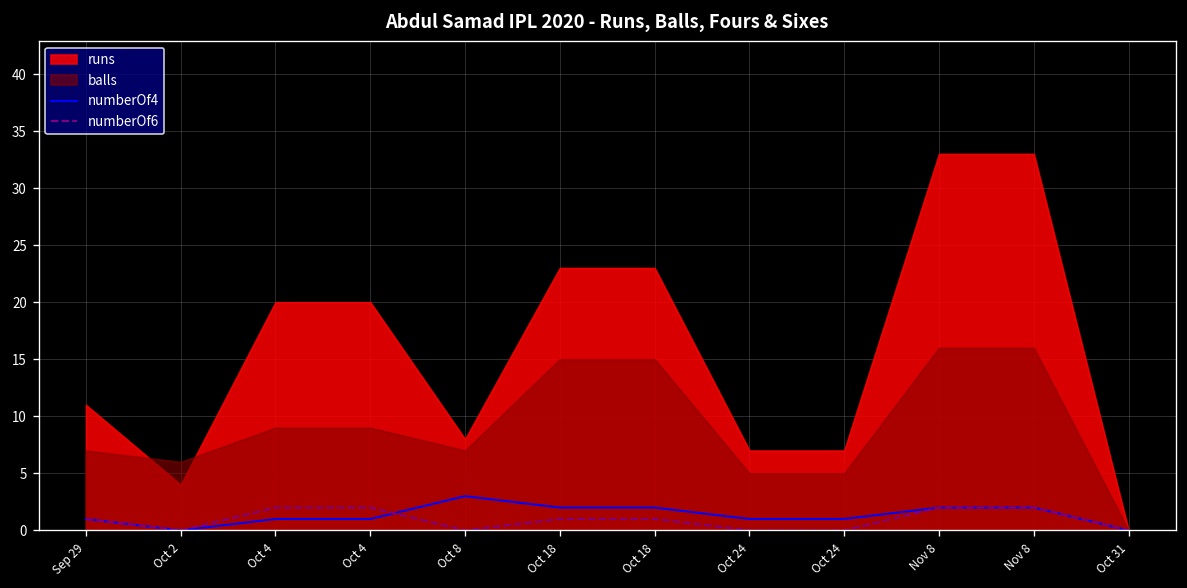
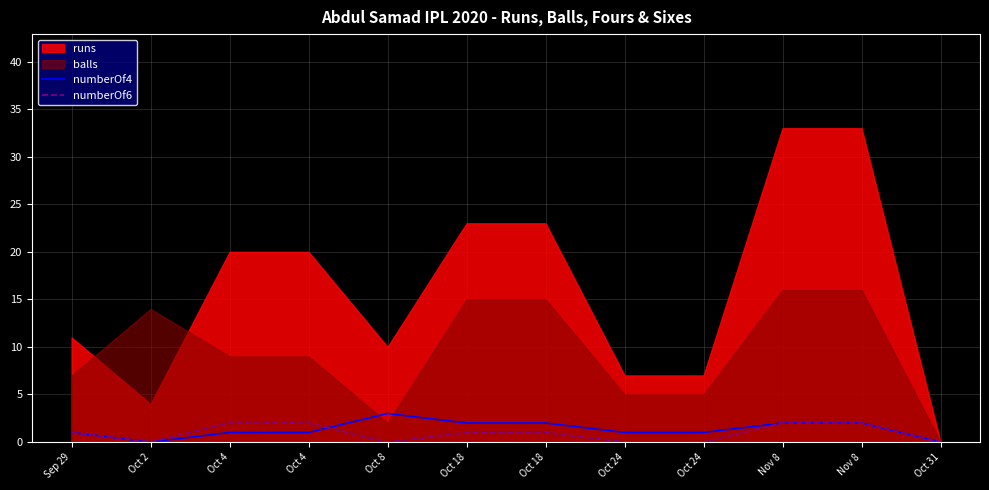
balls, Oct 2: 6 -> 14
runs, Oct 8: 8 -> 10
balls, Oct 8: 7 -> 2
